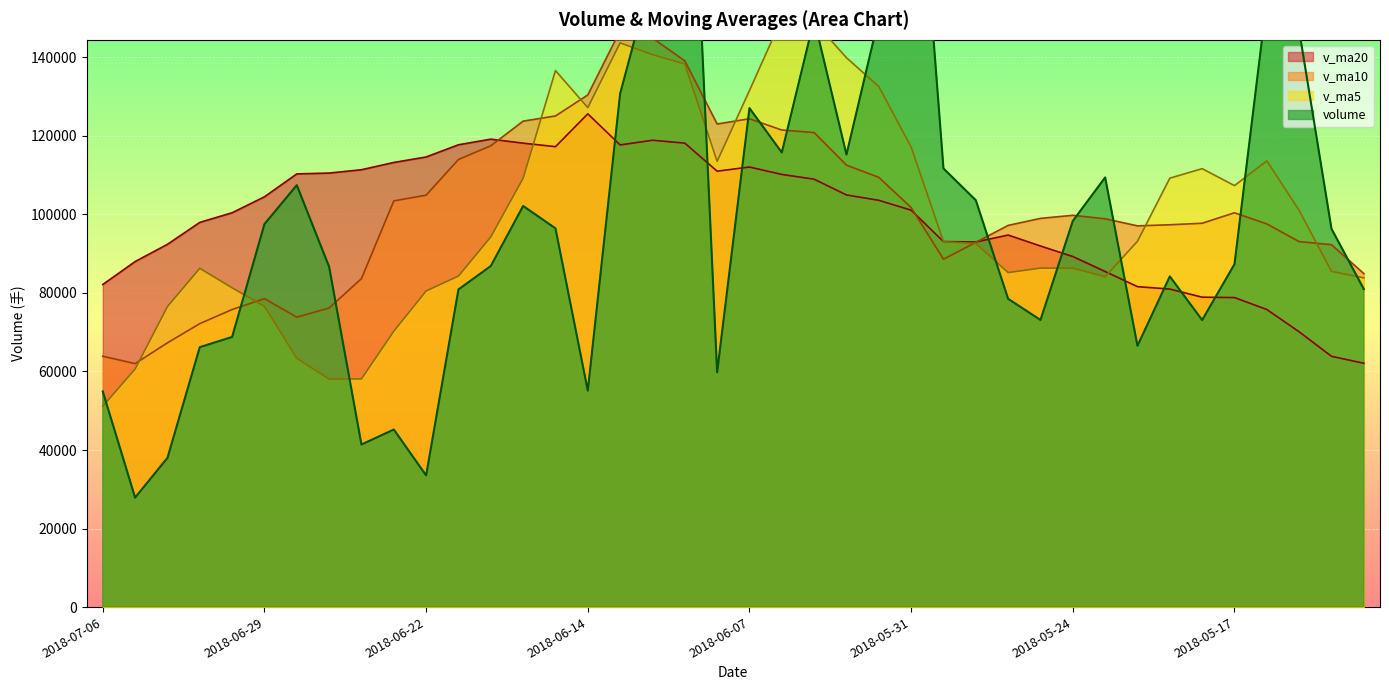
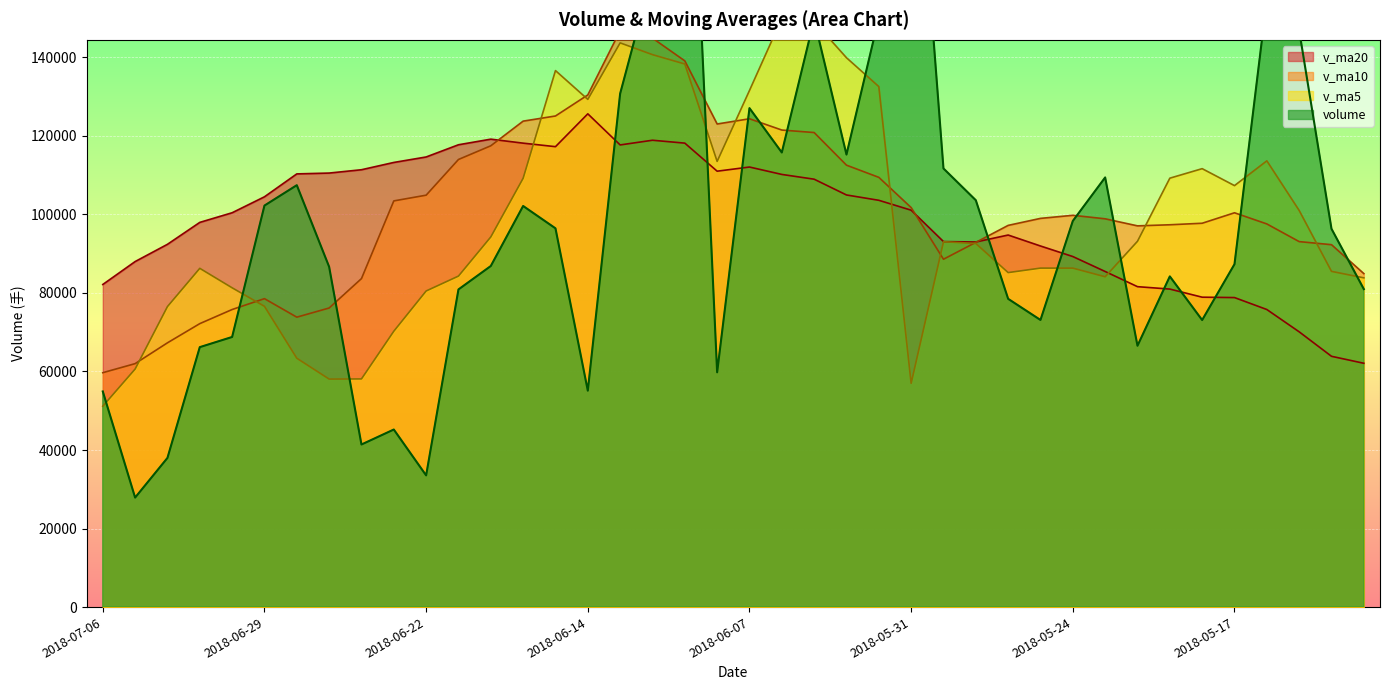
v_ma10, 2018-07-06: 64000 -> 60000
volume, 2018-06-29: 98000 -> 102000
v_ma5, 2018-06-14: 127000 -> 129000
v_ma5, 2018-05-31: 117000 -> 57000
